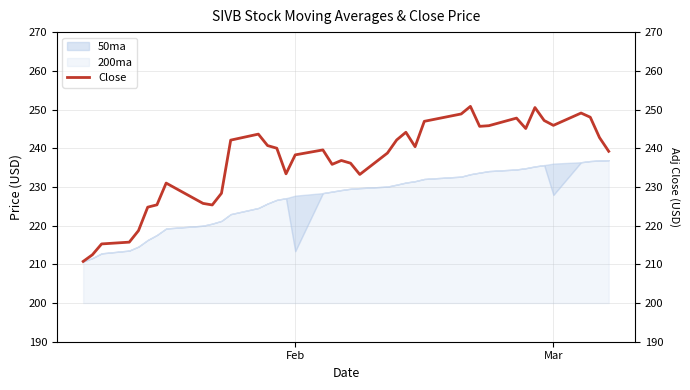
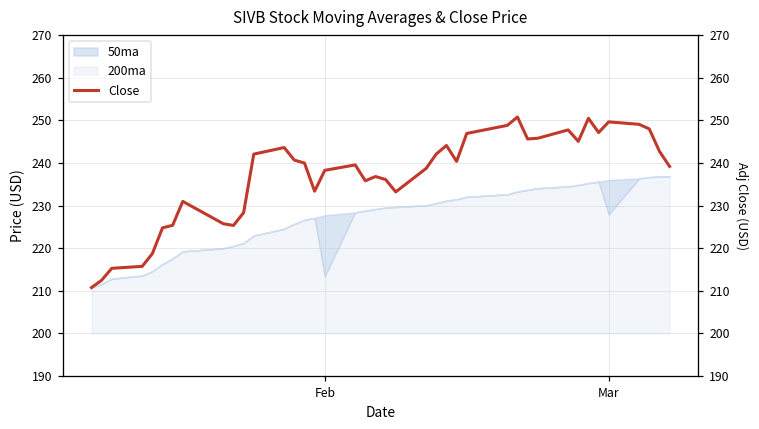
Close, Mar: 246 -> 250
